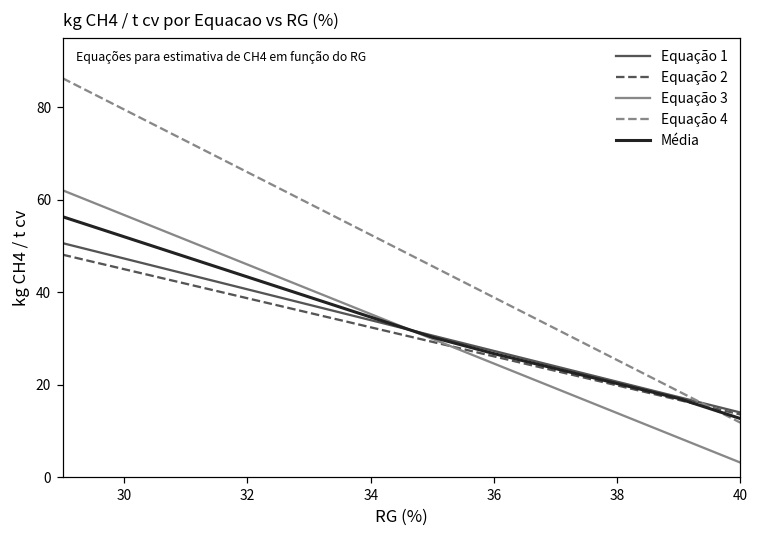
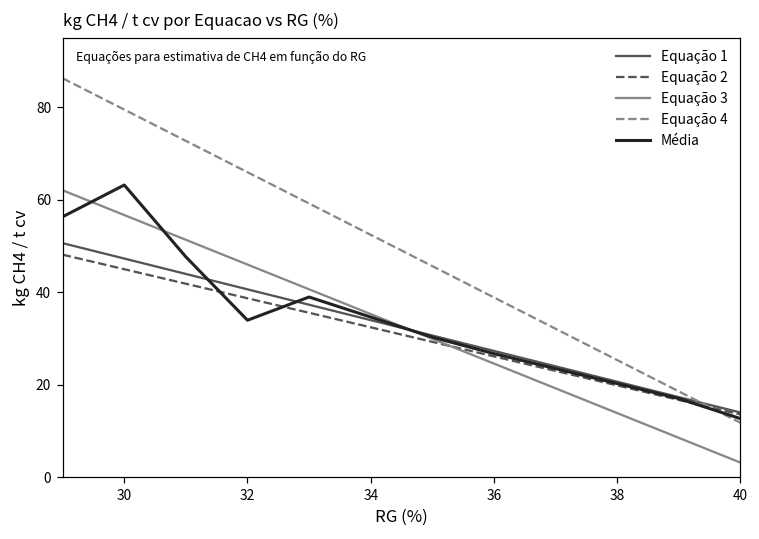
Média, 30: 52 -> 63
Média, 32: 43 -> 34
